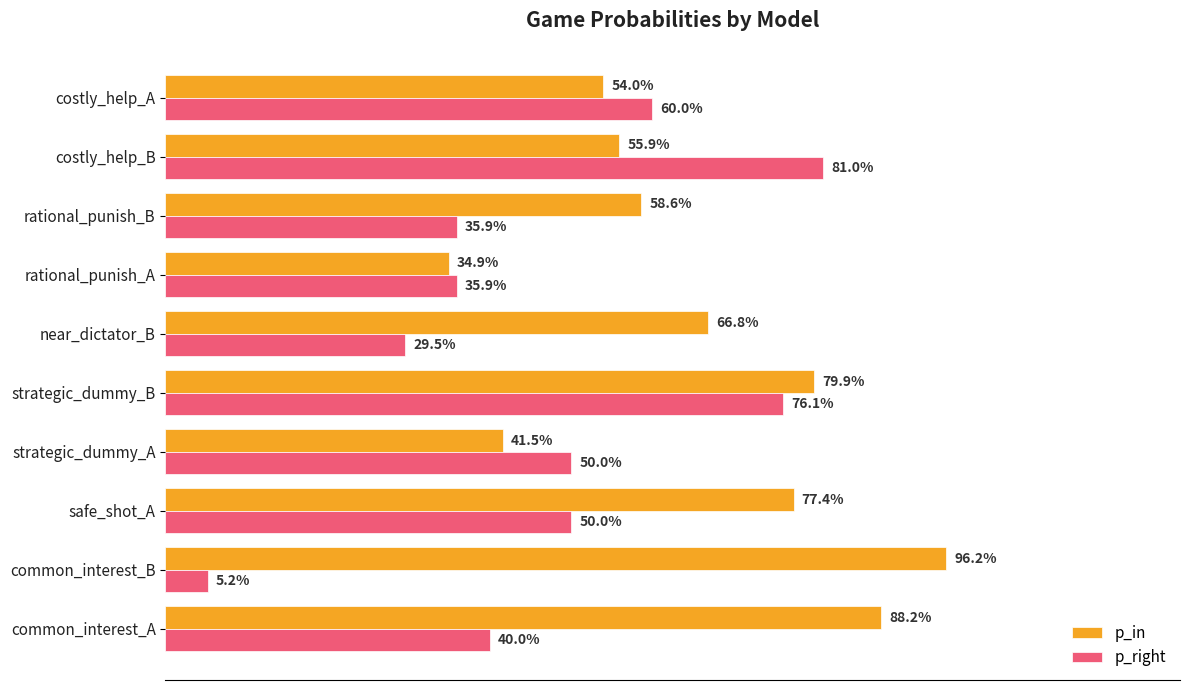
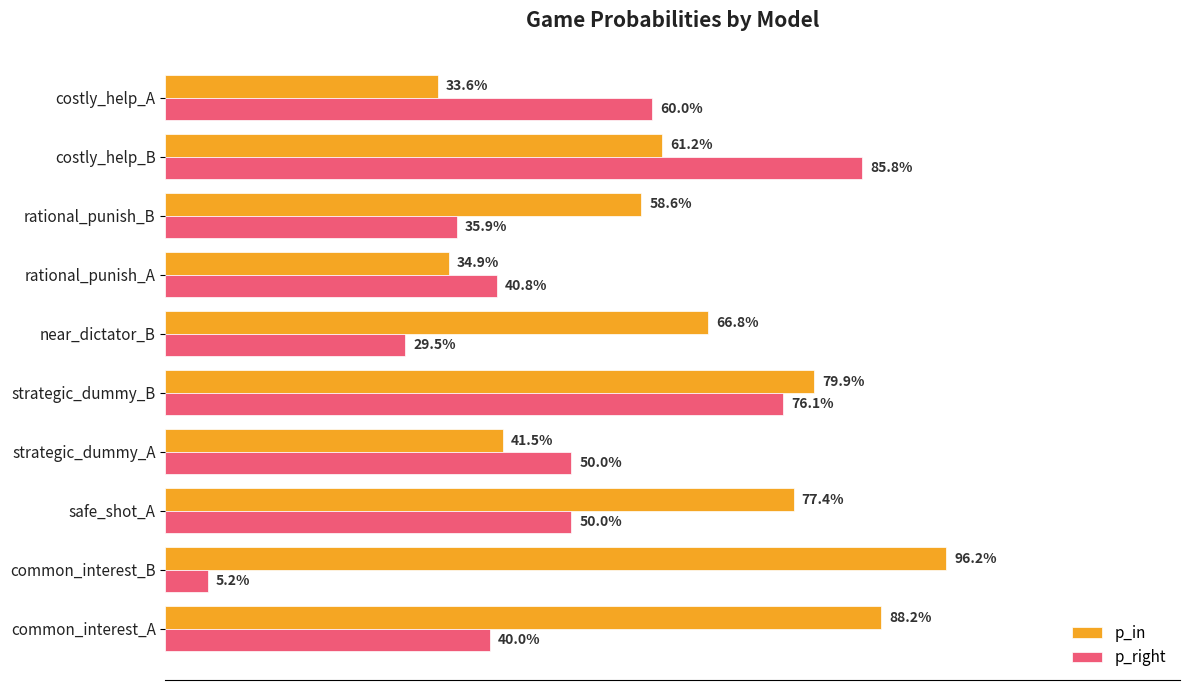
p_in, costly_help_A: 54.0% -> 33.6%
p_in, costly_help_B: 55.9% -> 61.2%
p_right, costly_help_B: 81.0% -> 85.8%
p_right, rational_punish_A: 35.9% -> 40.8%
